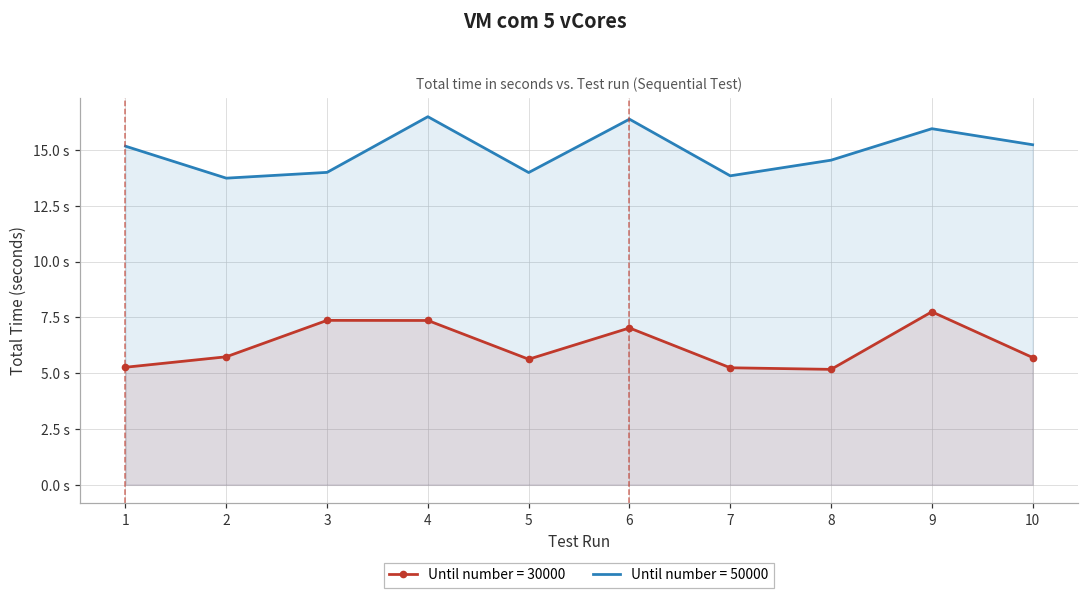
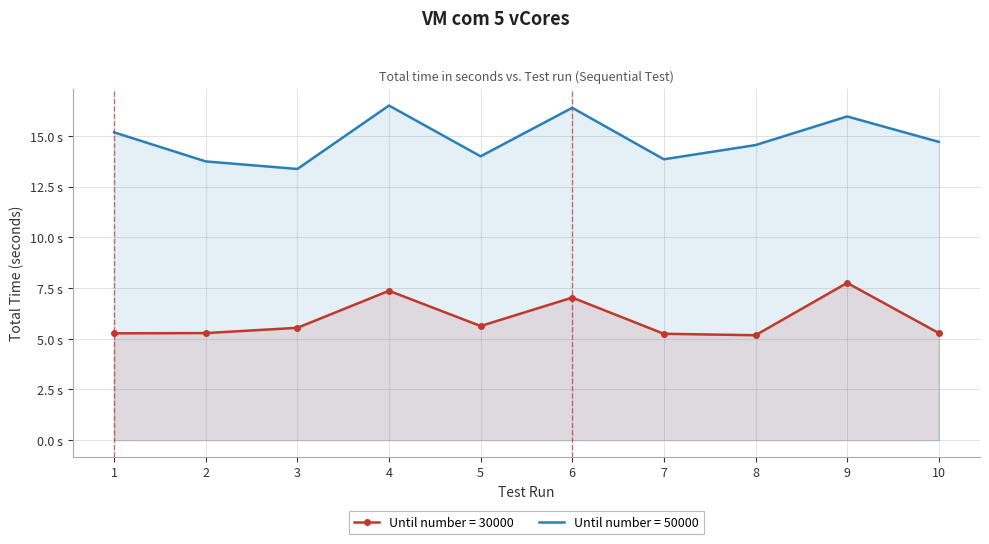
Until number = 30000, 2: 5.7 s -> 5.3 s
Until number = 30000, 3: 7.4 s -> 5.5 s
Until number = 50000, 3: 14.0 s -> 13.4 s
Until number = 30000, 10: 5.7 s -> 5.3 s
Until number = 50000, 10: 15.2 s -> 14.7 s
